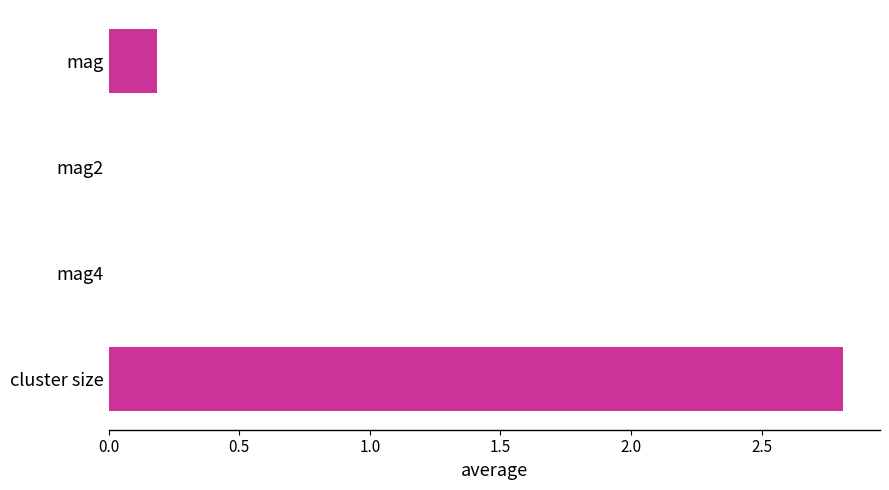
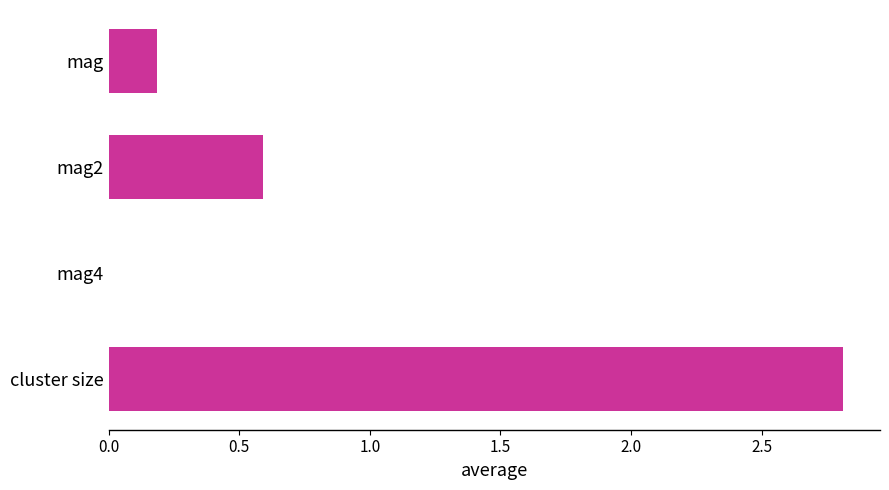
mag2: 0.00 -> 0.59
